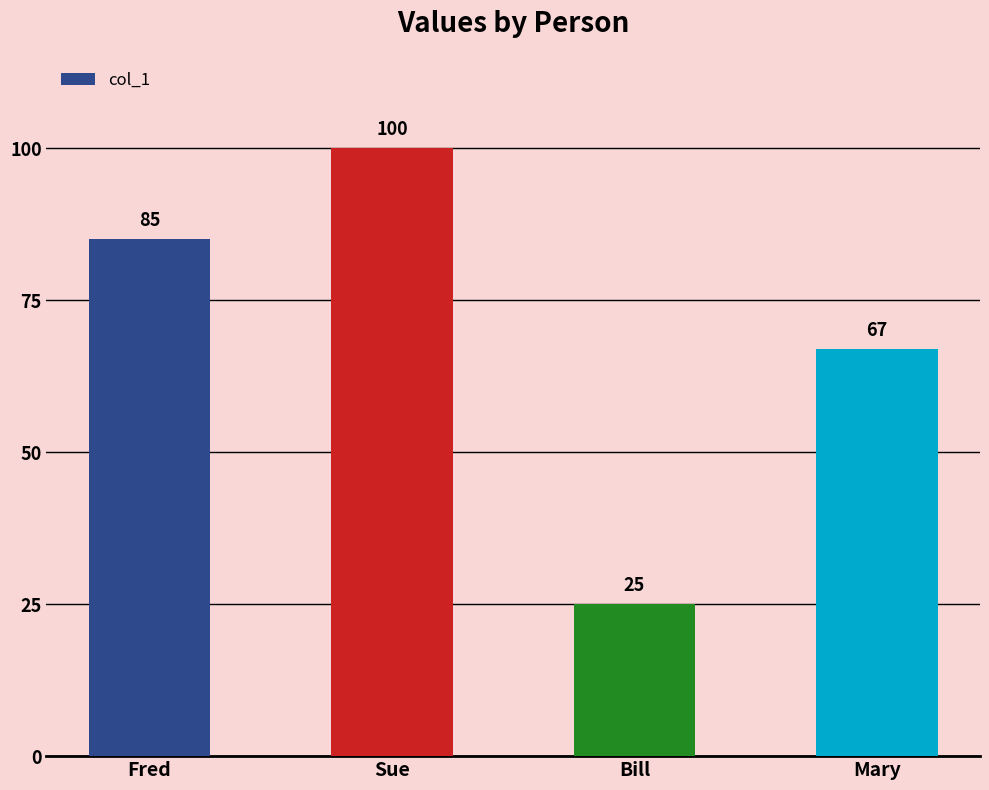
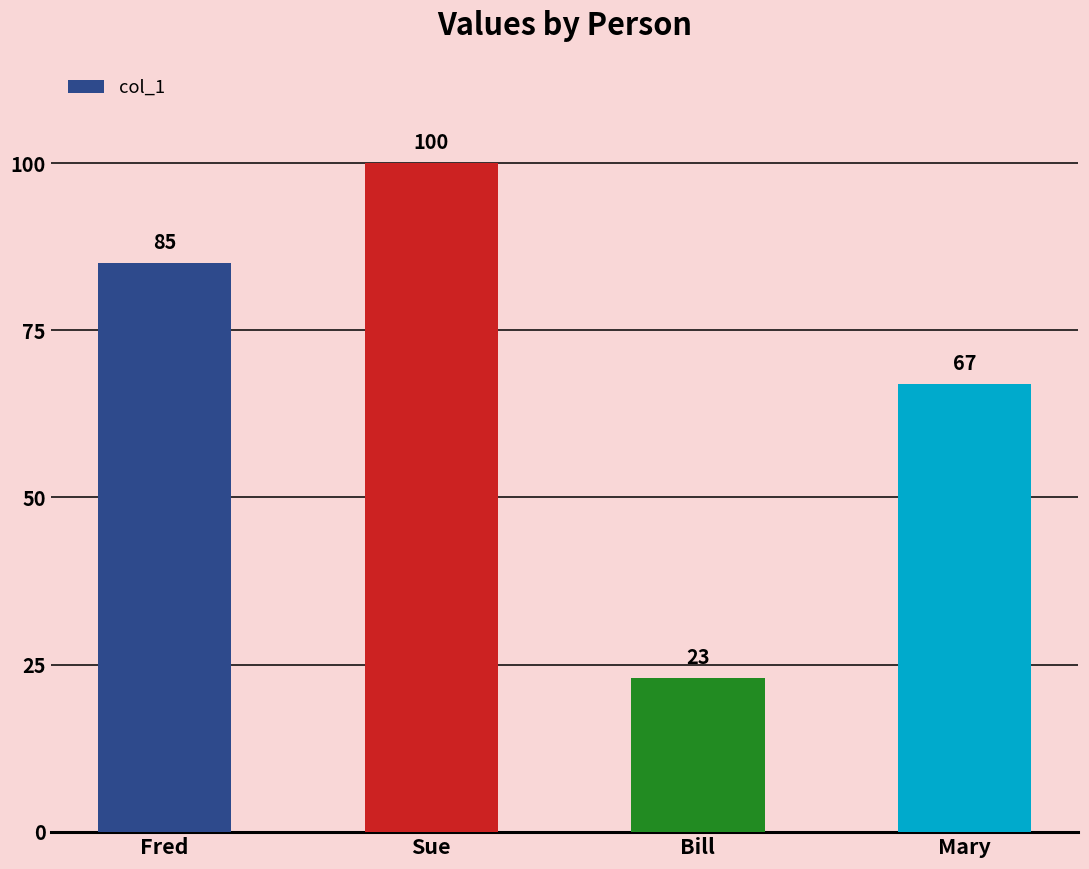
Bill: 25 -> 23
